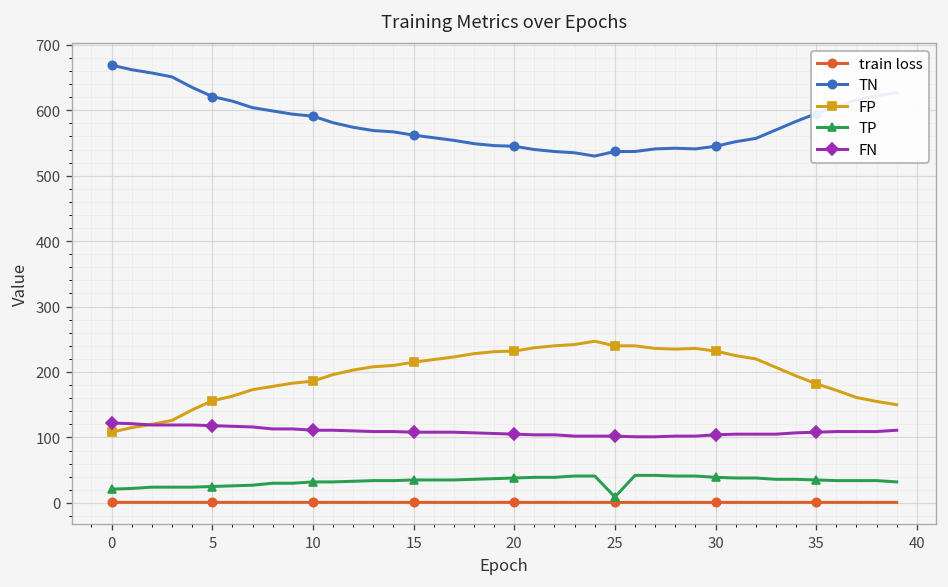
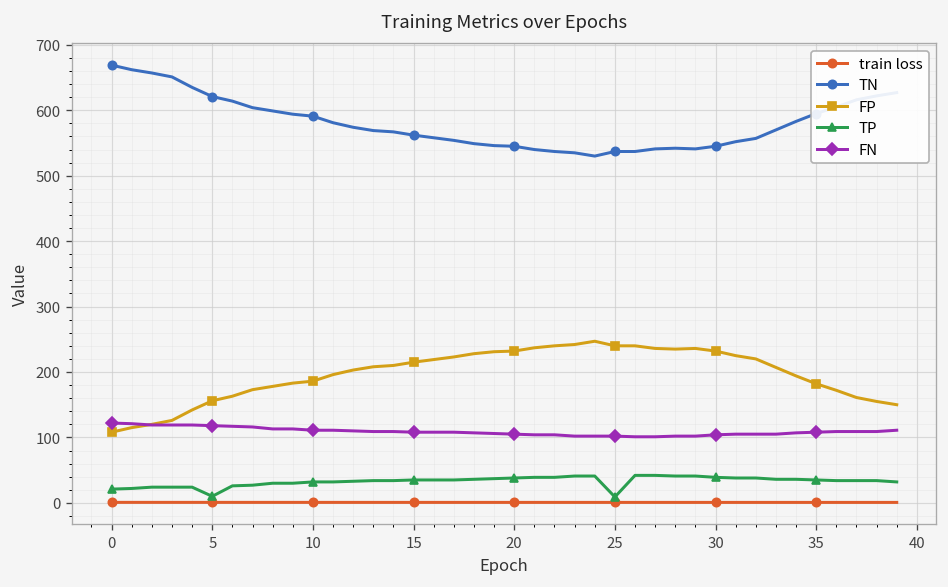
TP, 5: 30 -> 10
